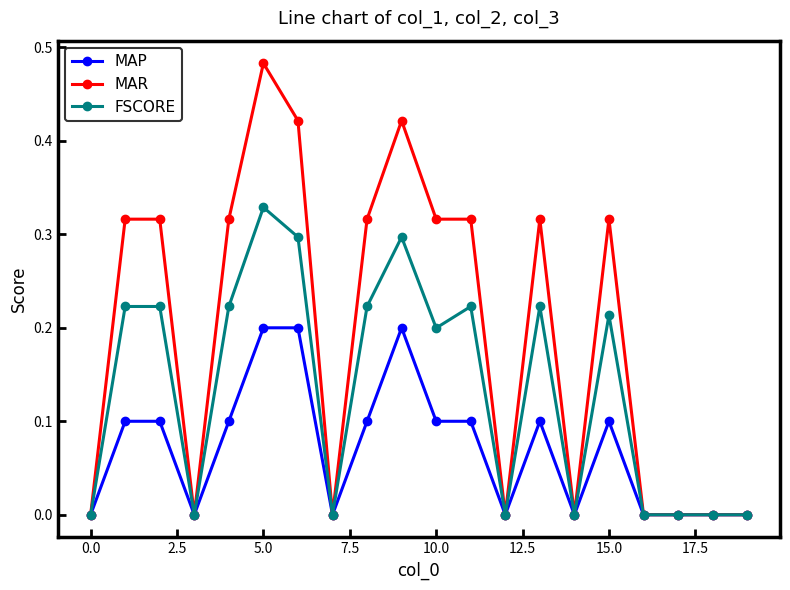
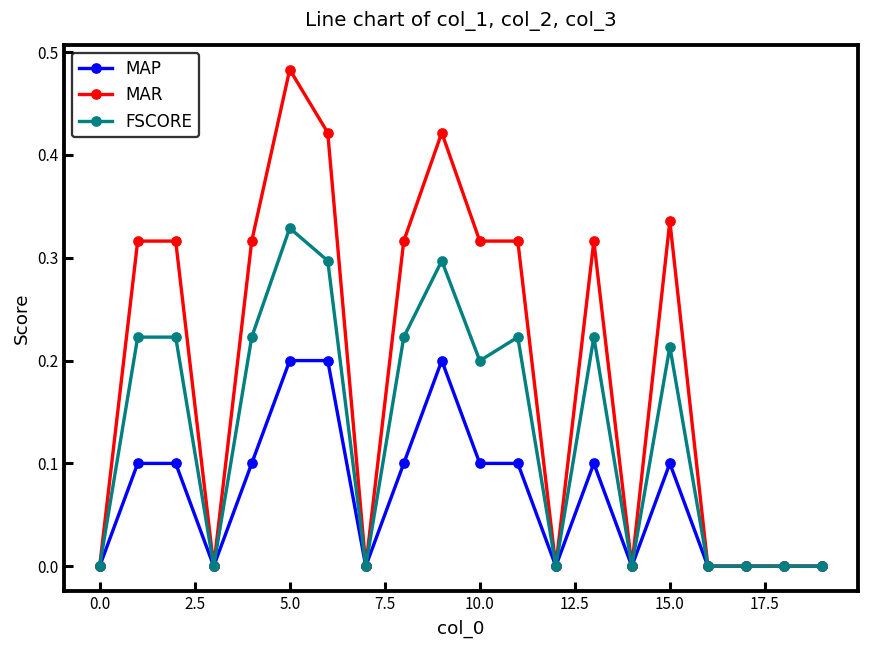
MAR, 15.0: 0.32 -> 0.34
